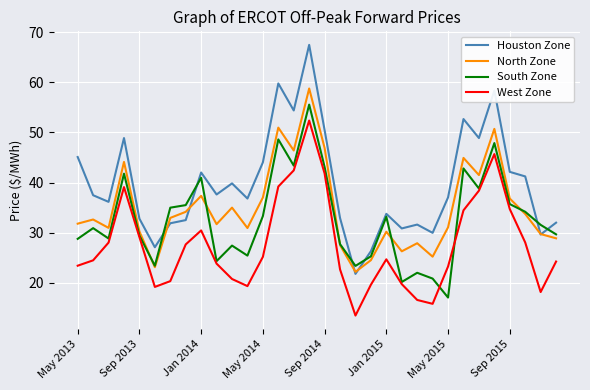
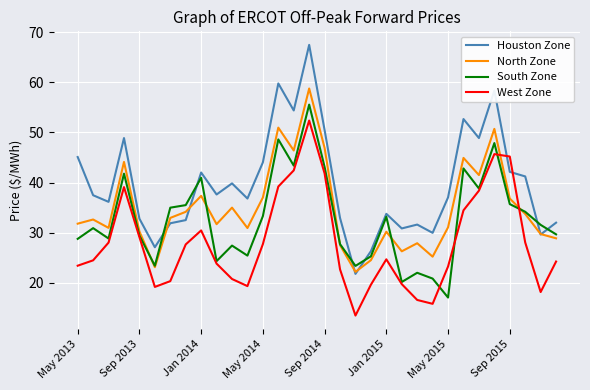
West Zone, May 2014: 25 -> 28
West Zone, Sep 2015: 35 -> 45
